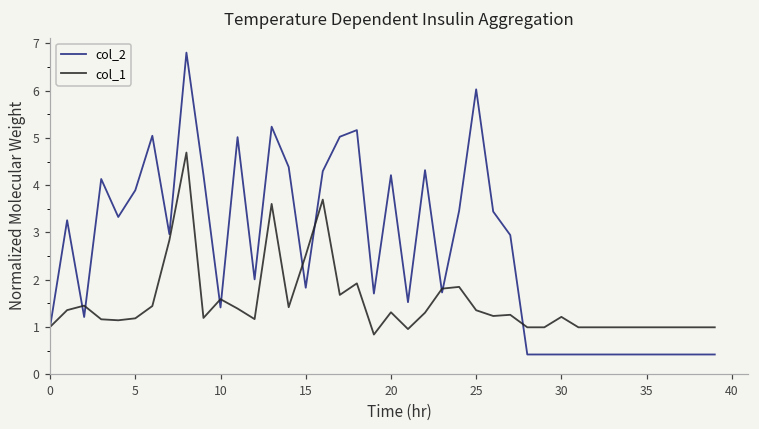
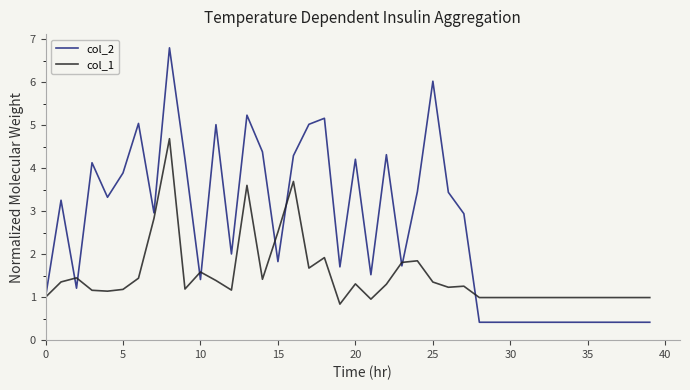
col_1, 30: 1.2 -> 1.0
